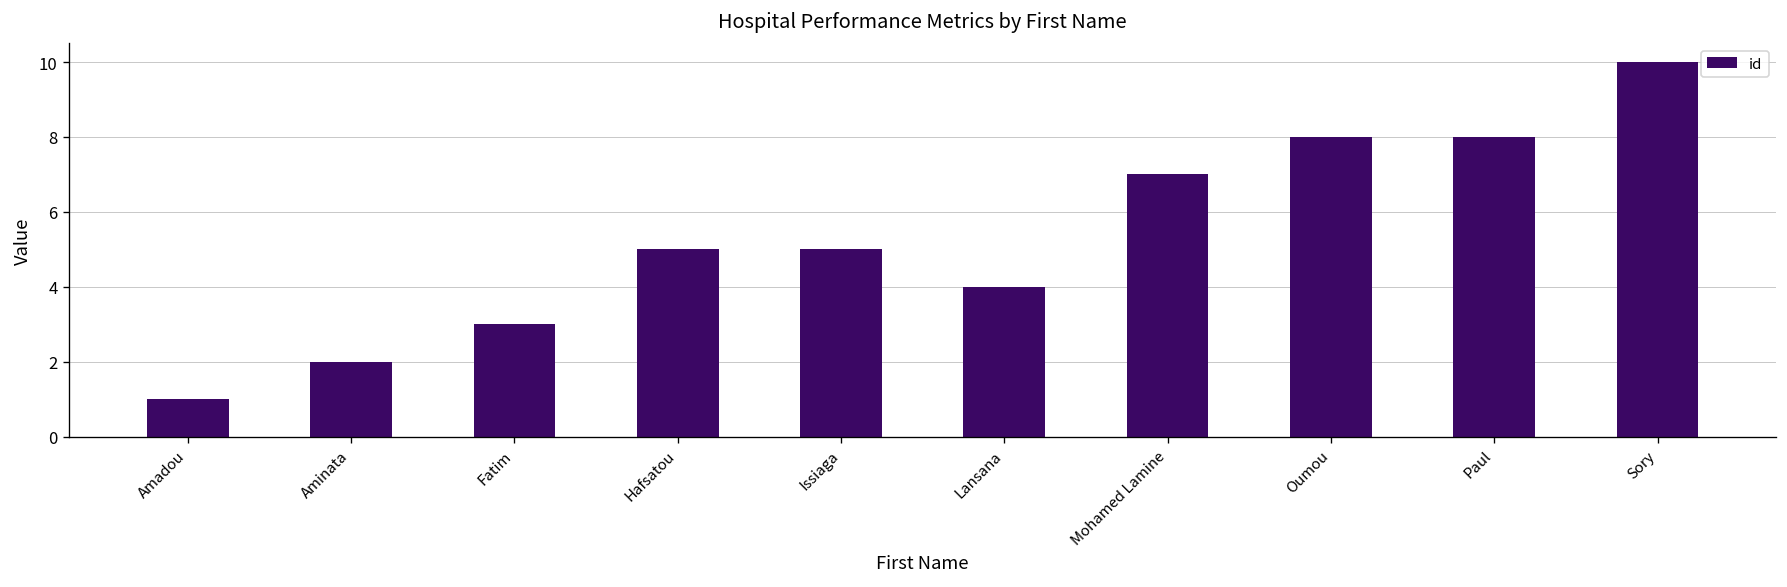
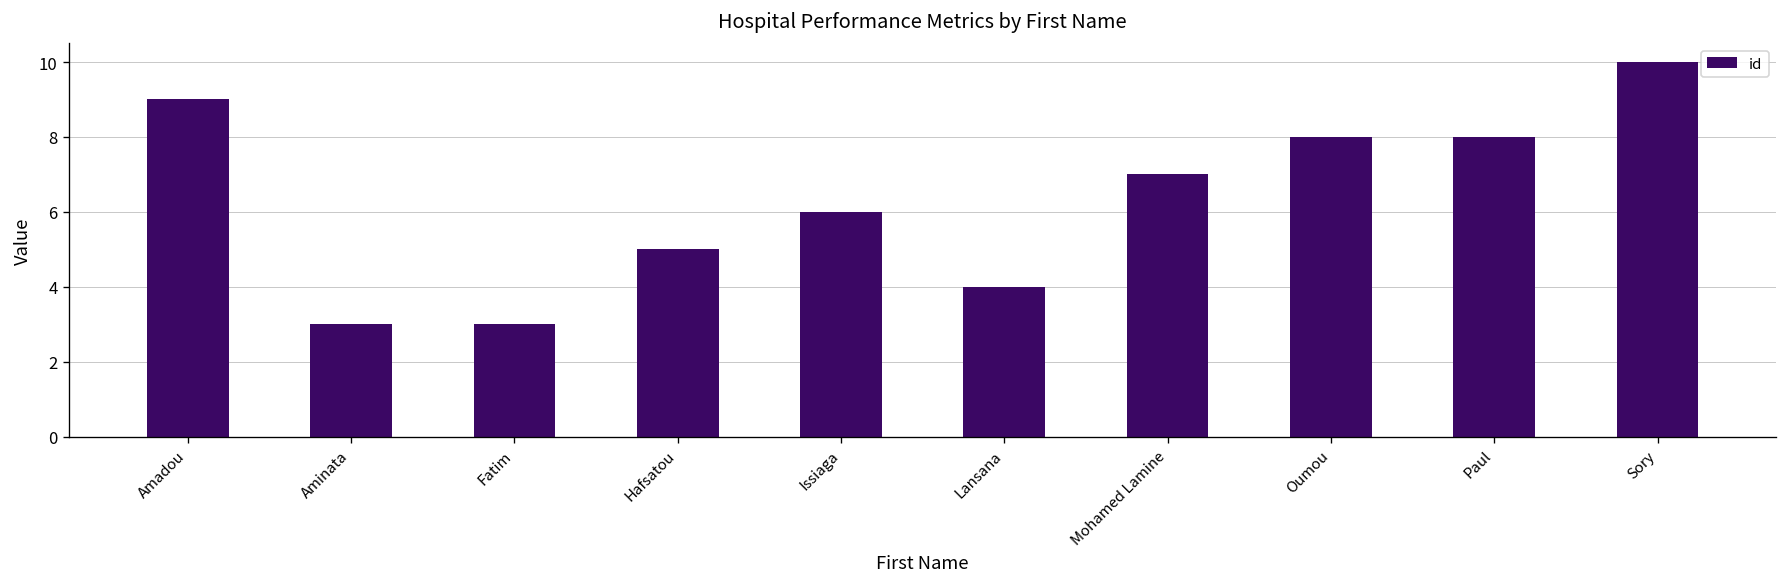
Amadou: 1 -> 9
Aminata: 2 -> 3
Issiaga: 5 -> 6
